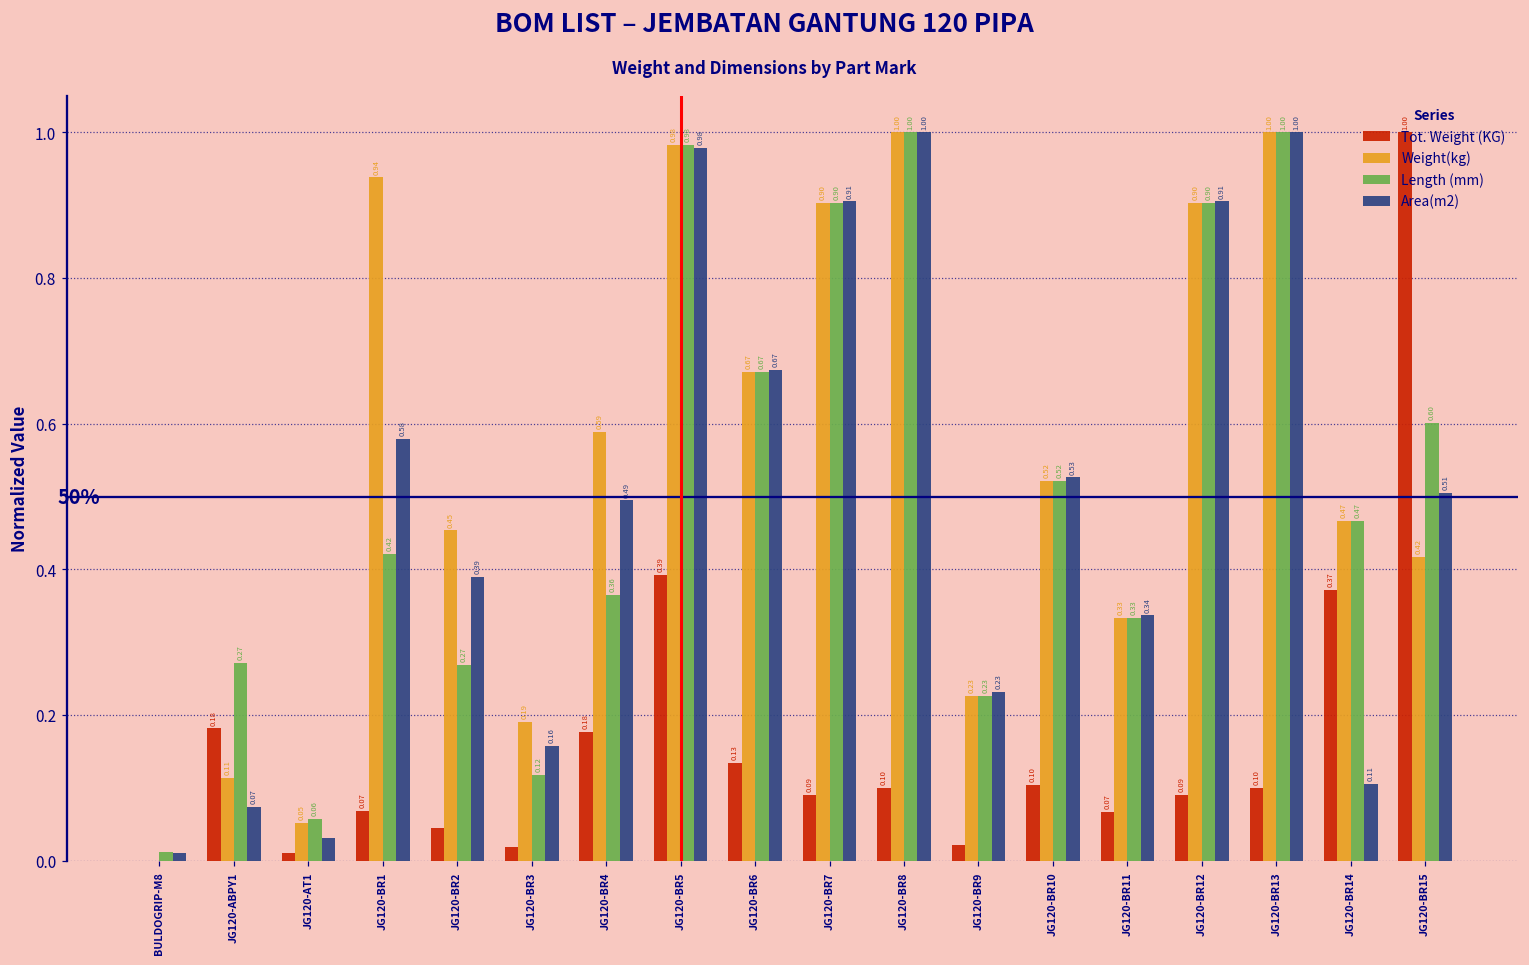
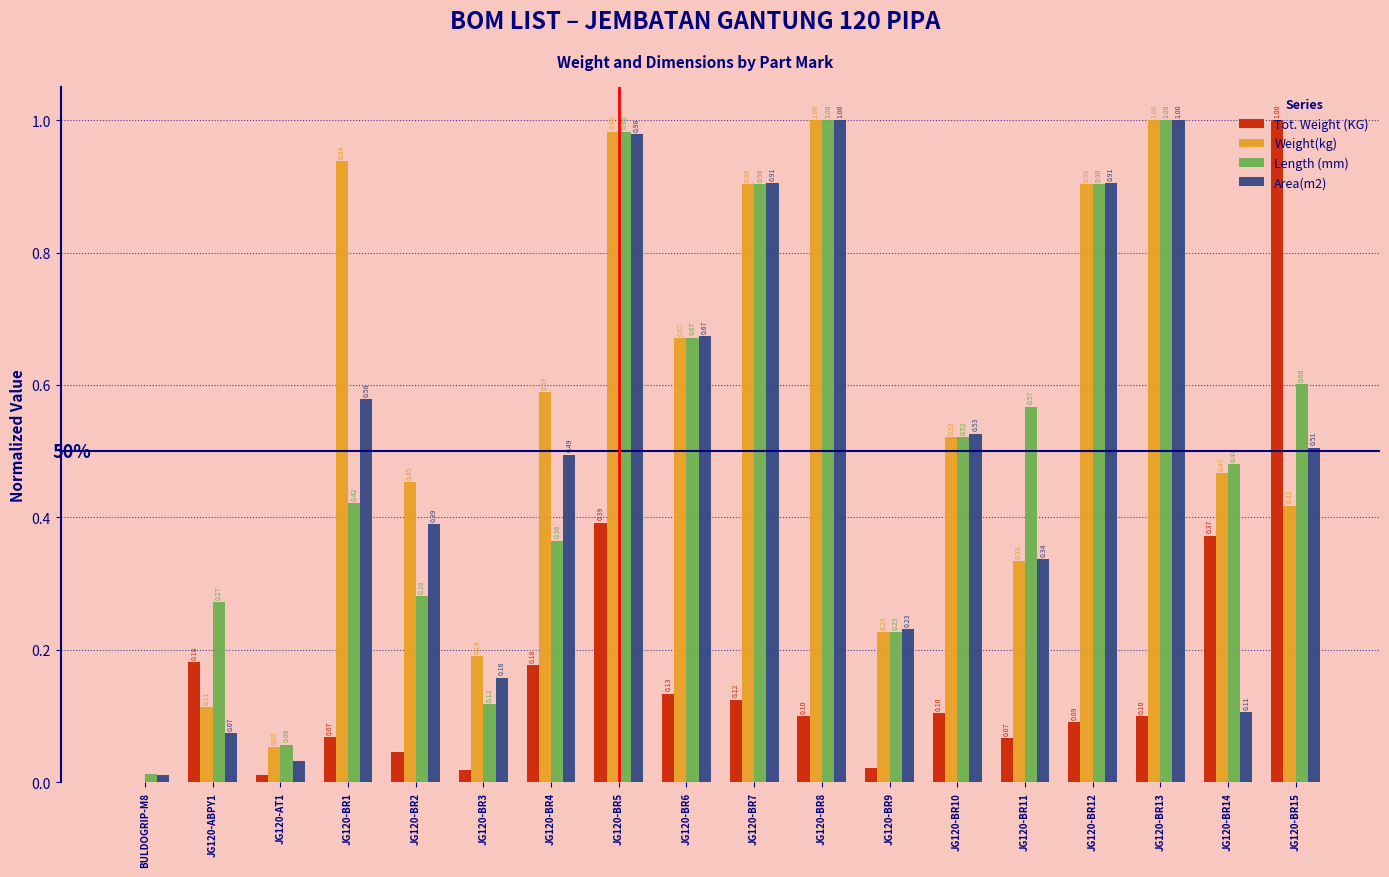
Length (mm), JG120-BR2: 0.27 -> 0.28
Tot. Weight (KG), JG120-BR7: 0.09 -> 0.12
Length (mm), JG120-BR11: 0.33 -> 0.57
Length (mm), JG120-BR14: 0.47 -> 0.48
